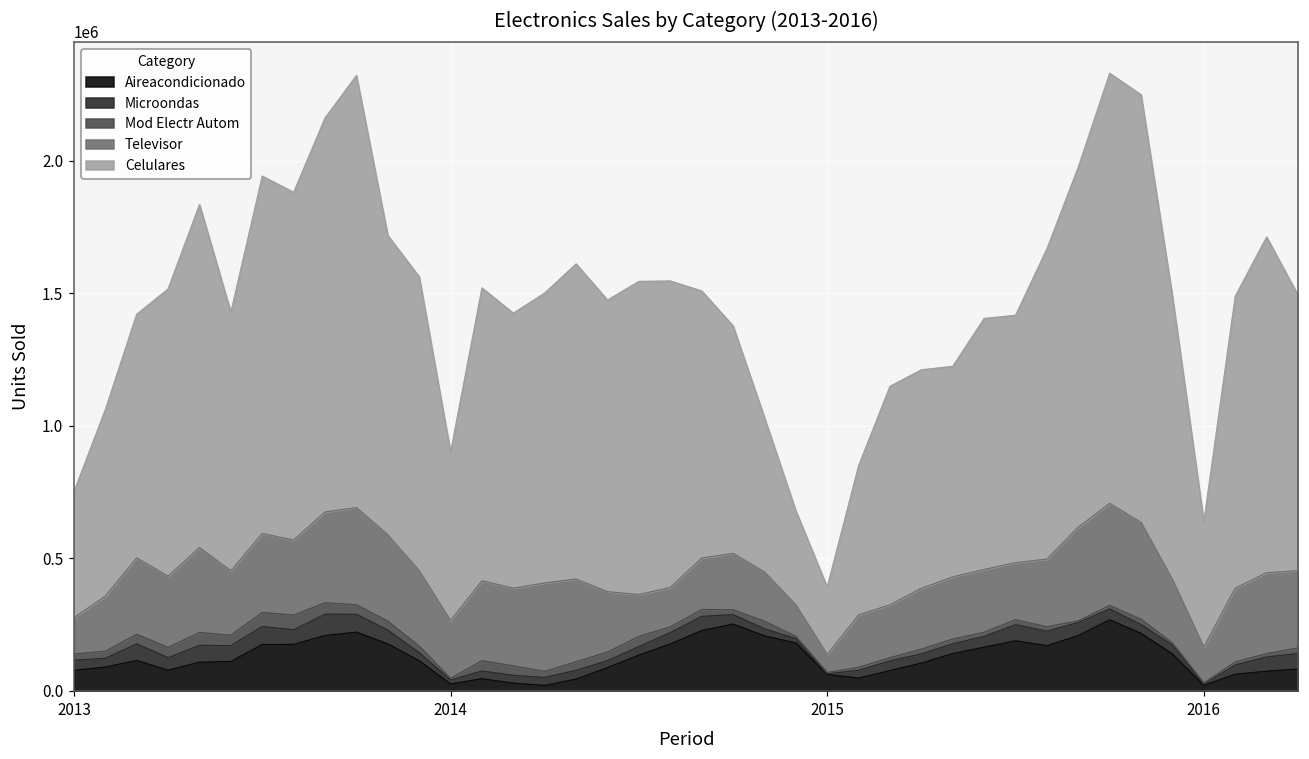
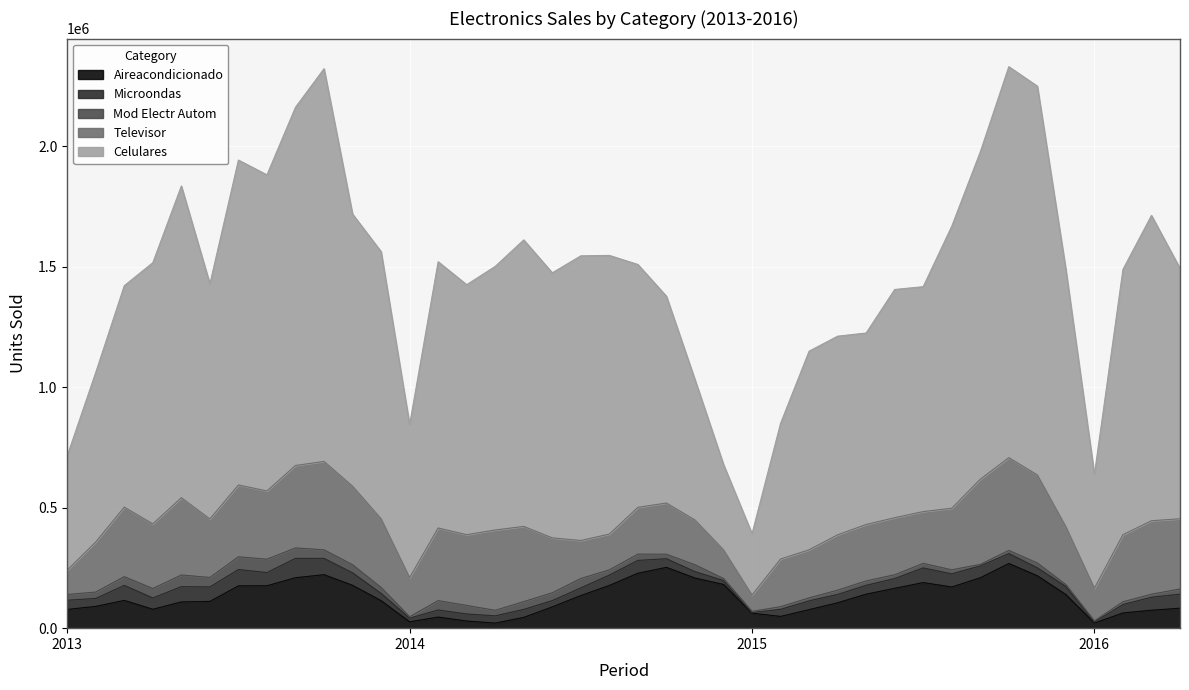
Televisor, 2013: 140000 -> 100000
Televisor, 2014: 220000 -> 160000
